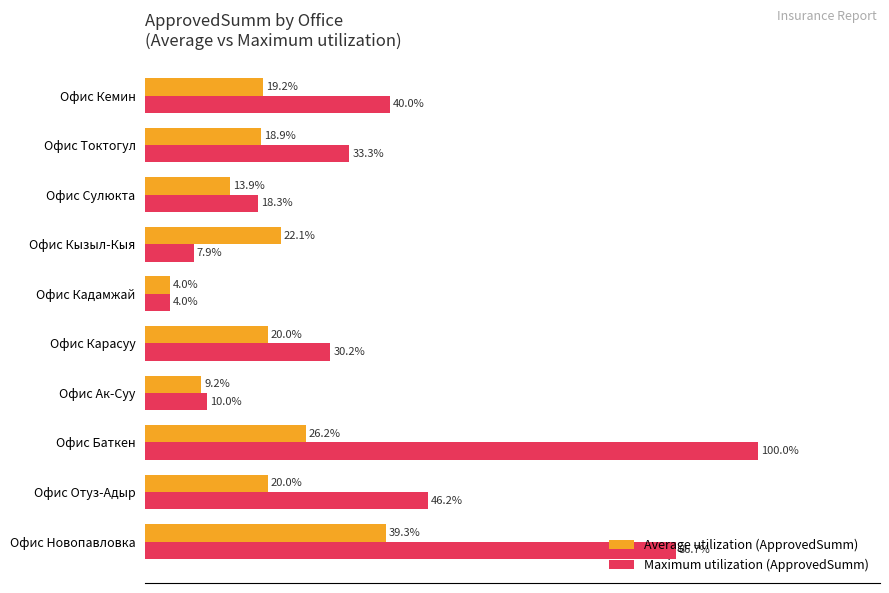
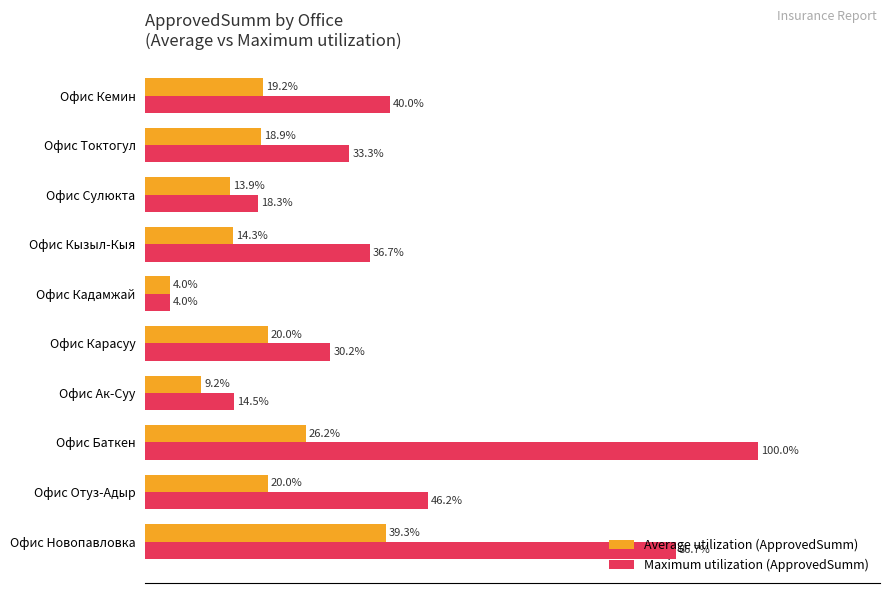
Average utilization (ApprovedSumm), Офис Кызыл-Кыя: 22.1% -> 14.3%
Maximum utilization (ApprovedSumm), Офис Кызыл-Кыя: 7.9% -> 36.7%
Maximum utilization (ApprovedSumm), Офис Ак-Суу: 10.0% -> 14.5%
